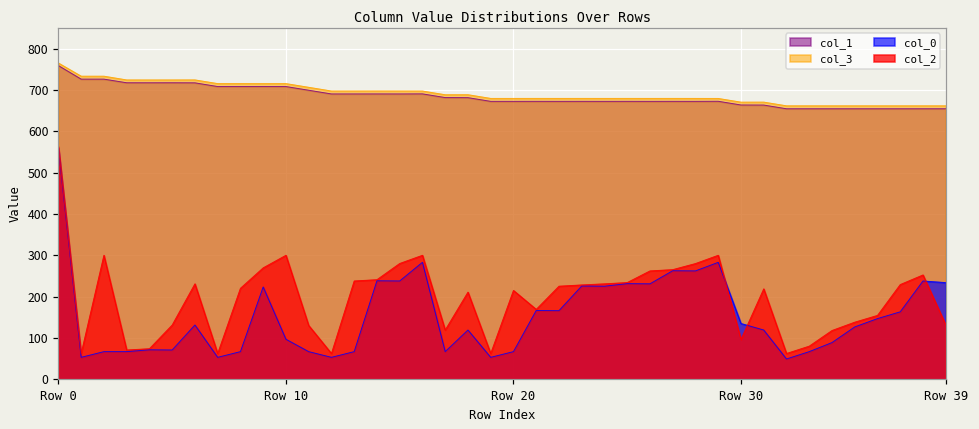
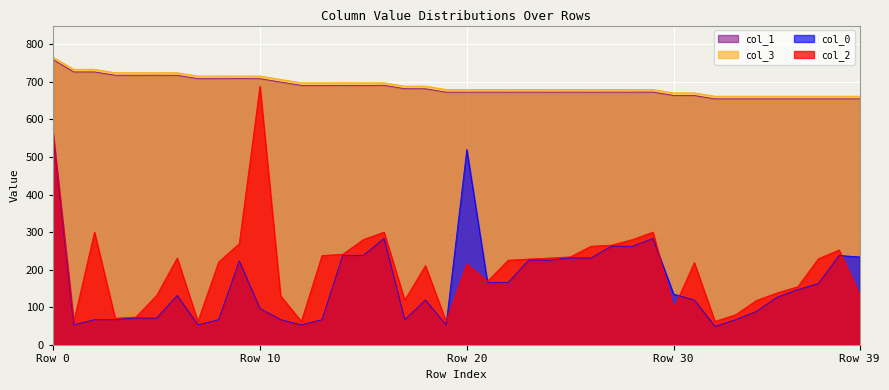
col_2, Row 10: 300 -> 690
col_0, Row 20: 70 -> 520
